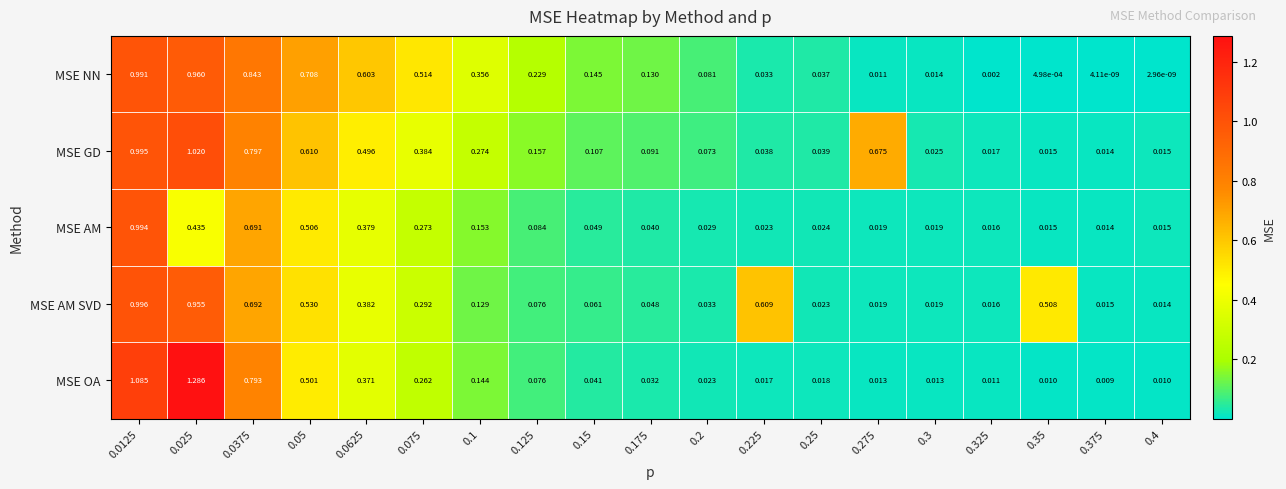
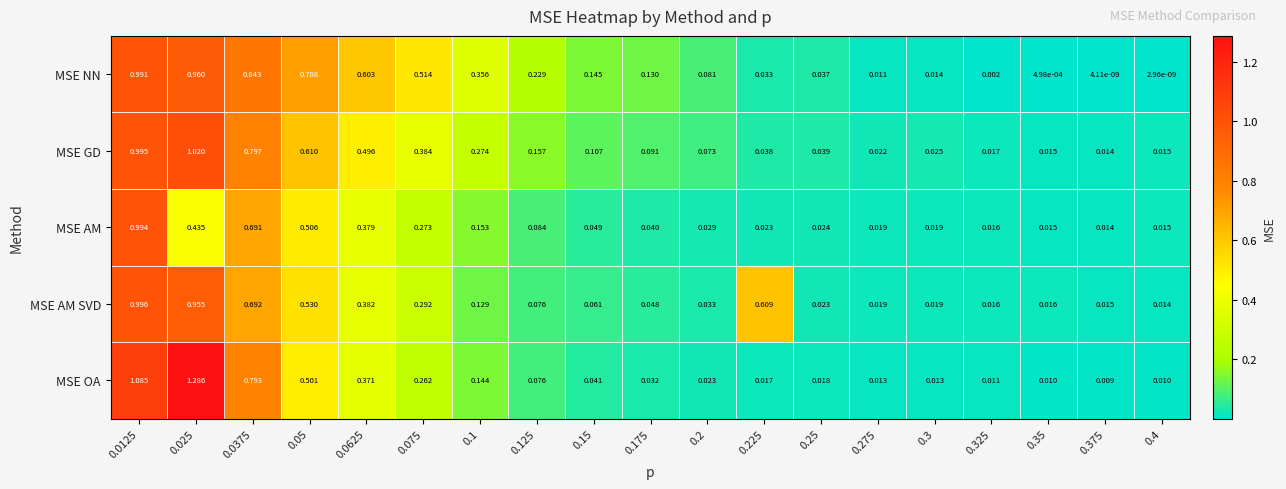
MSE GD, 0.275: 0.675 -> 0.022
MSE AM SVD, 0.35: 0.508 -> 0.016
